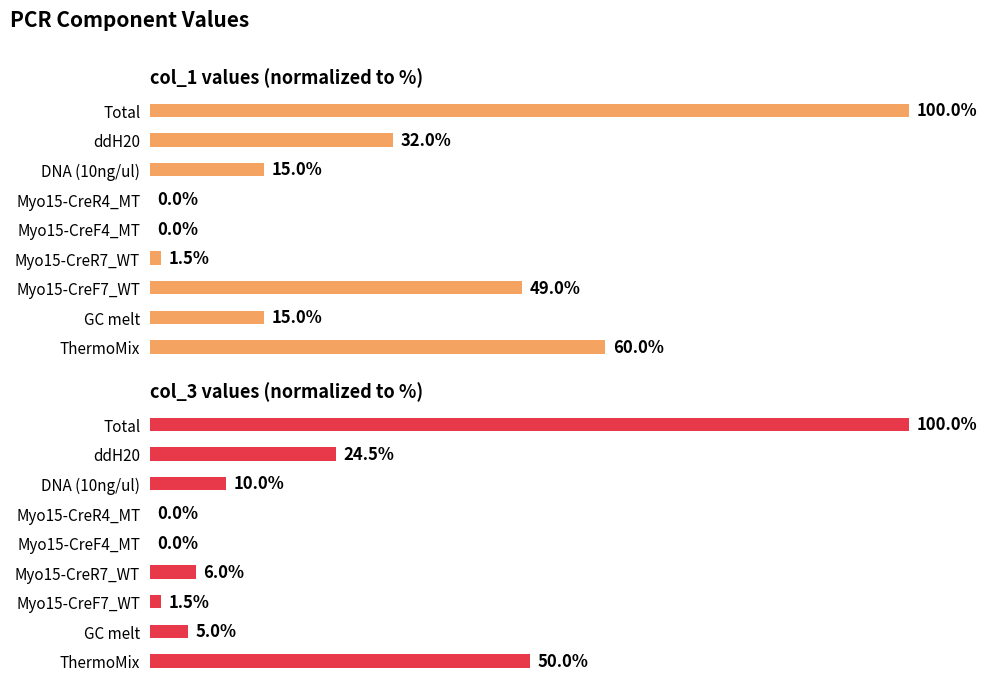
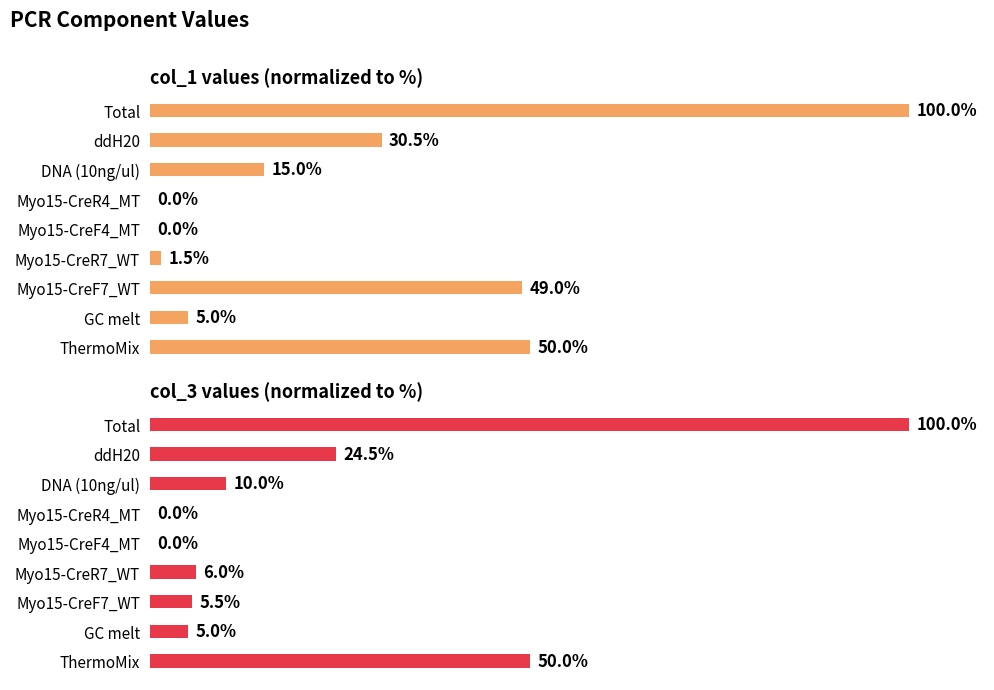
col_1 values (normalized to %), ddH20: 32.0% -> 30.5%
col_1 values (normalized to %), GC melt: 15.0% -> 5.0%
col_1 values (normalized to %), ThermoMix: 60.0% -> 50.0%
col_3 values (normalized to %), Myo15-CreF7_WT: 1.5% -> 5.5%
